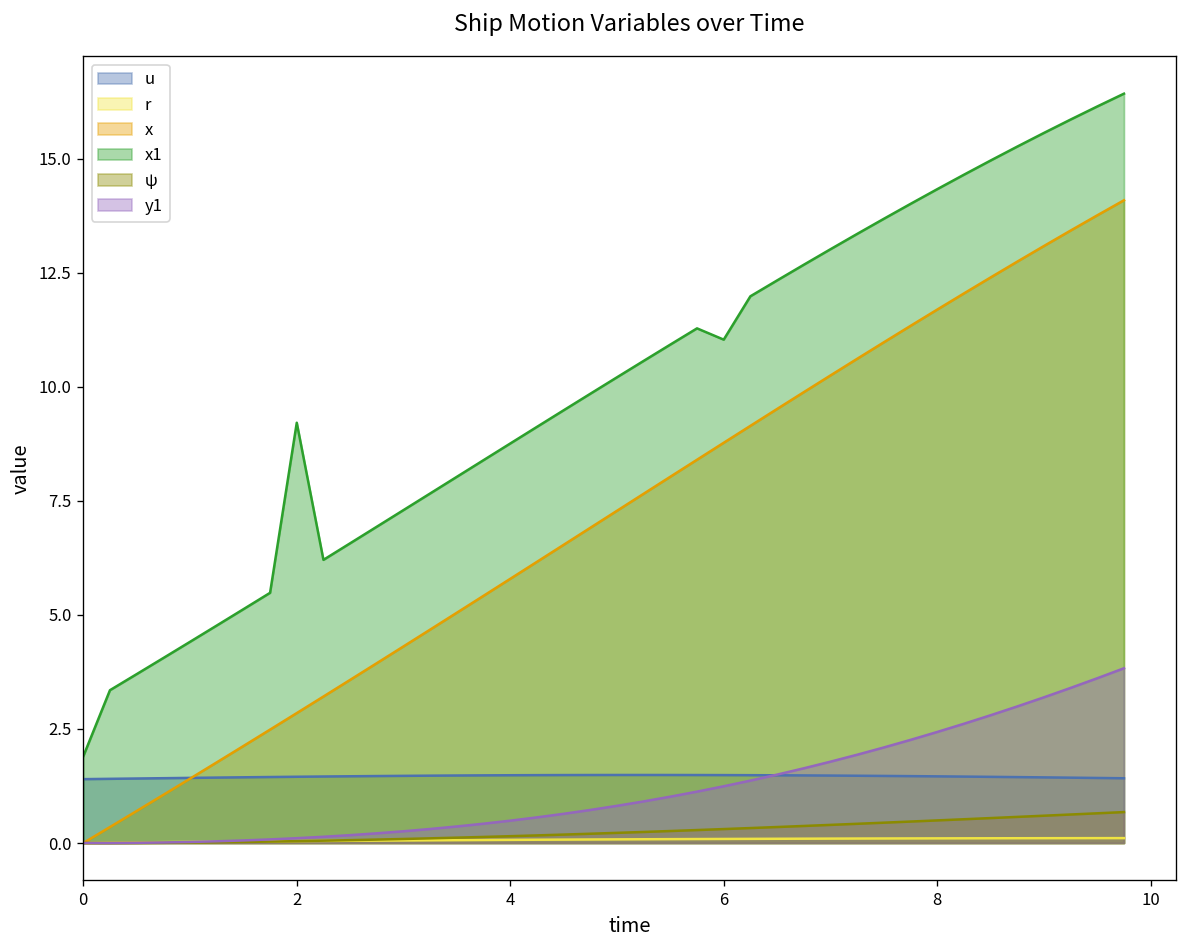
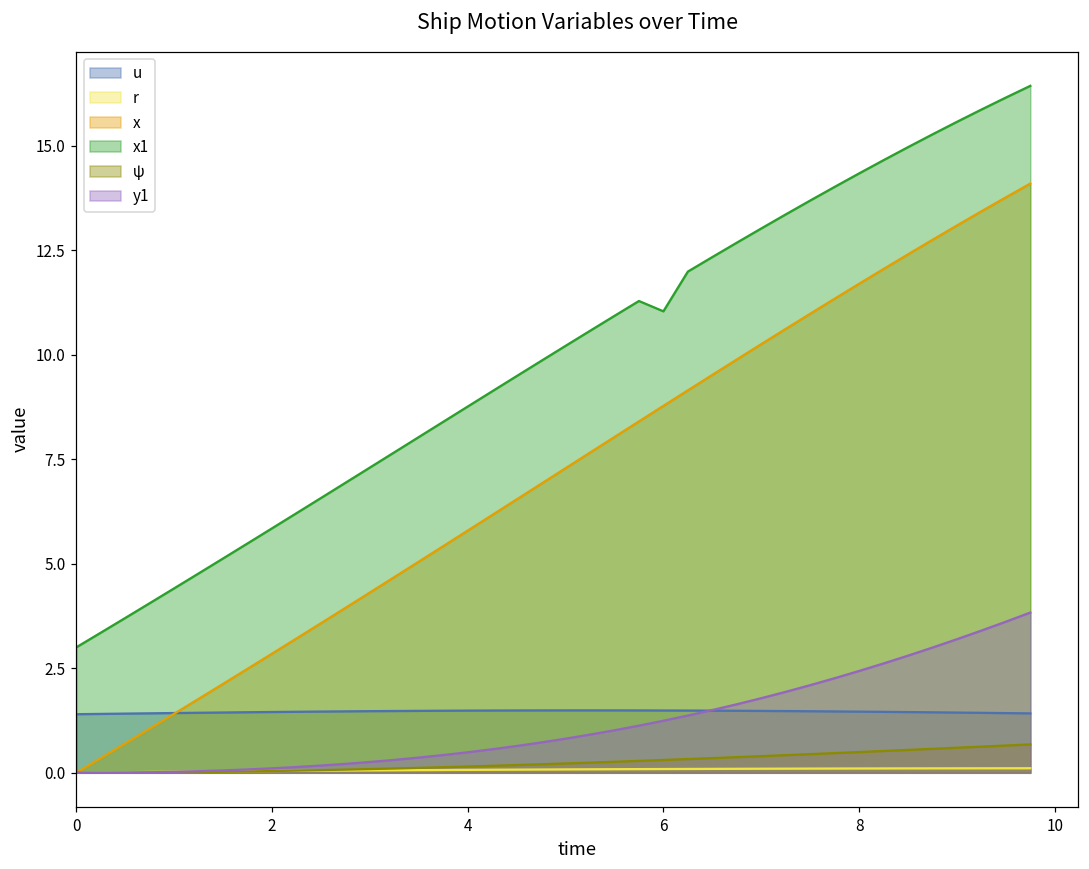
x1, 0: 1.9 -> 3.0
x1, 2: 9.2 -> 5.8
